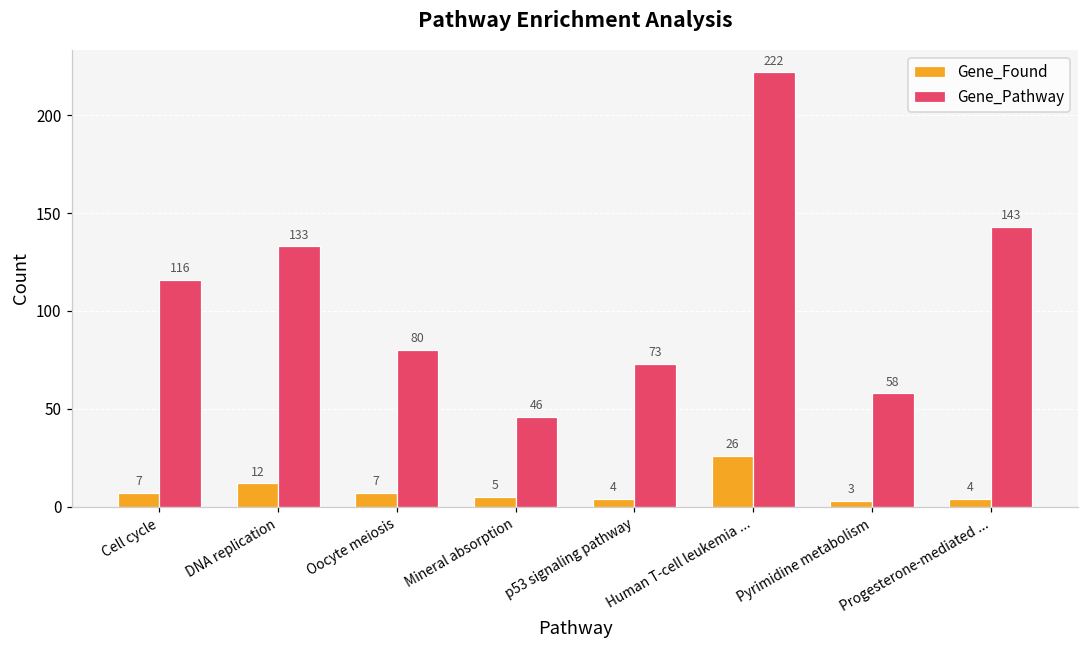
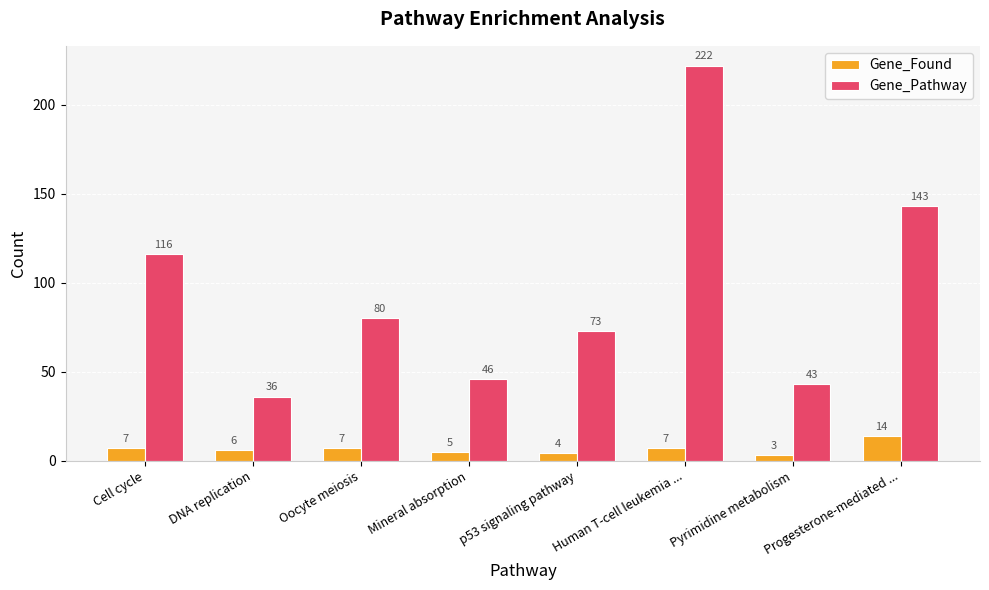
Gene_Found, DNA replication: 12 -> 6
Gene_Pathway, DNA replication: 133 -> 36
Gene_Found, Human T-cell leukemia ...: 26 -> 7
Gene_Pathway, Pyrimidine metabolism: 58 -> 43
Gene_Found, Progesterone-mediated ...: 4 -> 14
